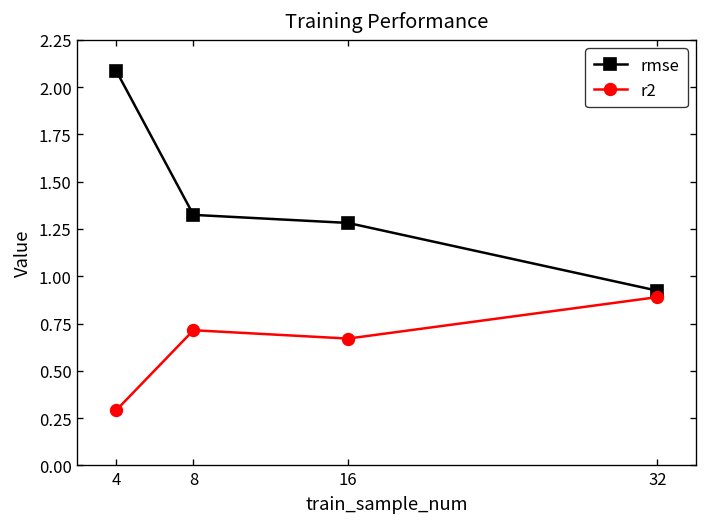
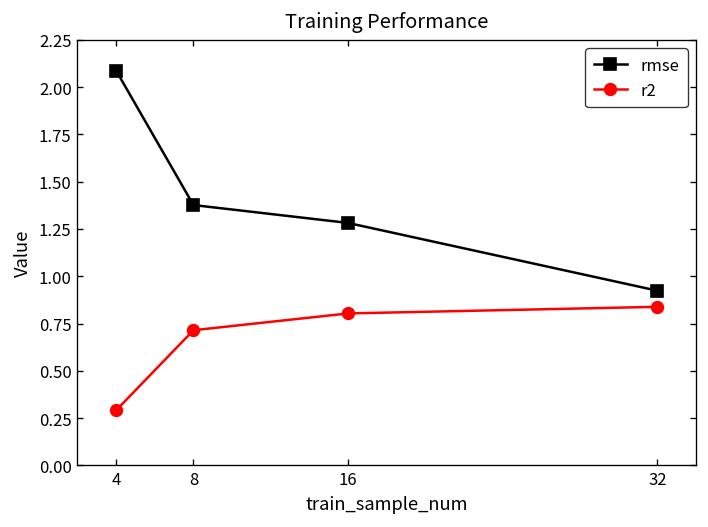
rmse, 8: 1.32 -> 1.38
r2, 16: 0.67 -> 0.80
r2, 32: 0.89 -> 0.84
